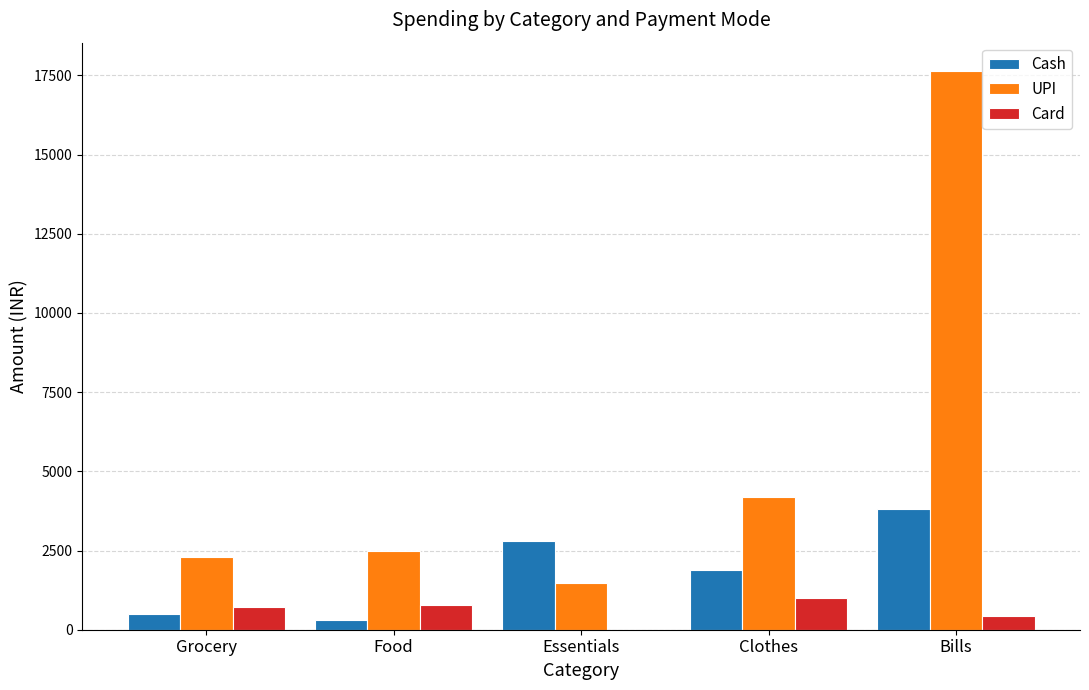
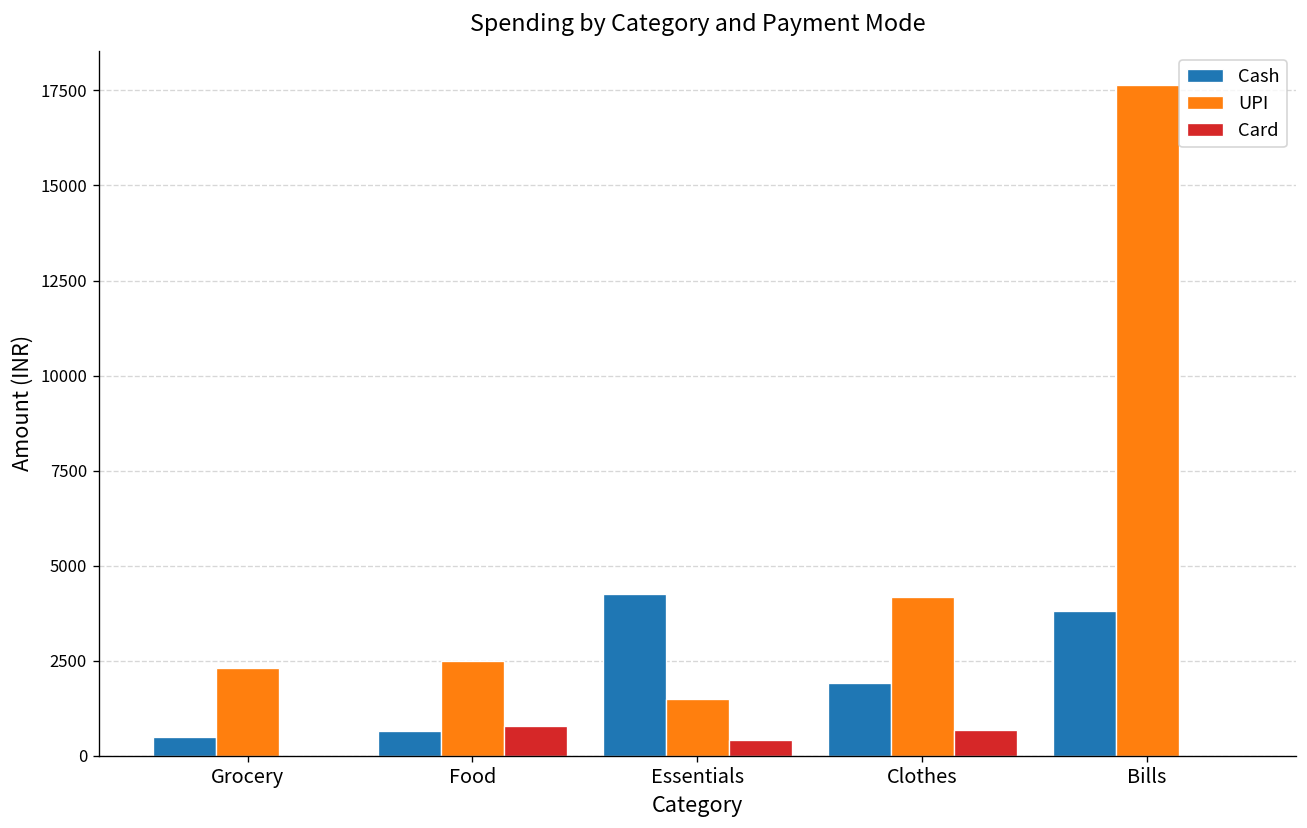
Card, Grocery: 700 -> 0
Cash, Food: 300 -> 700
Cash, Essentials: 2800 -> 4200
Card, Essentials: 0 -> 400
Card, Clothes: 1000 -> 700
Card, Bills: 400 -> 0
